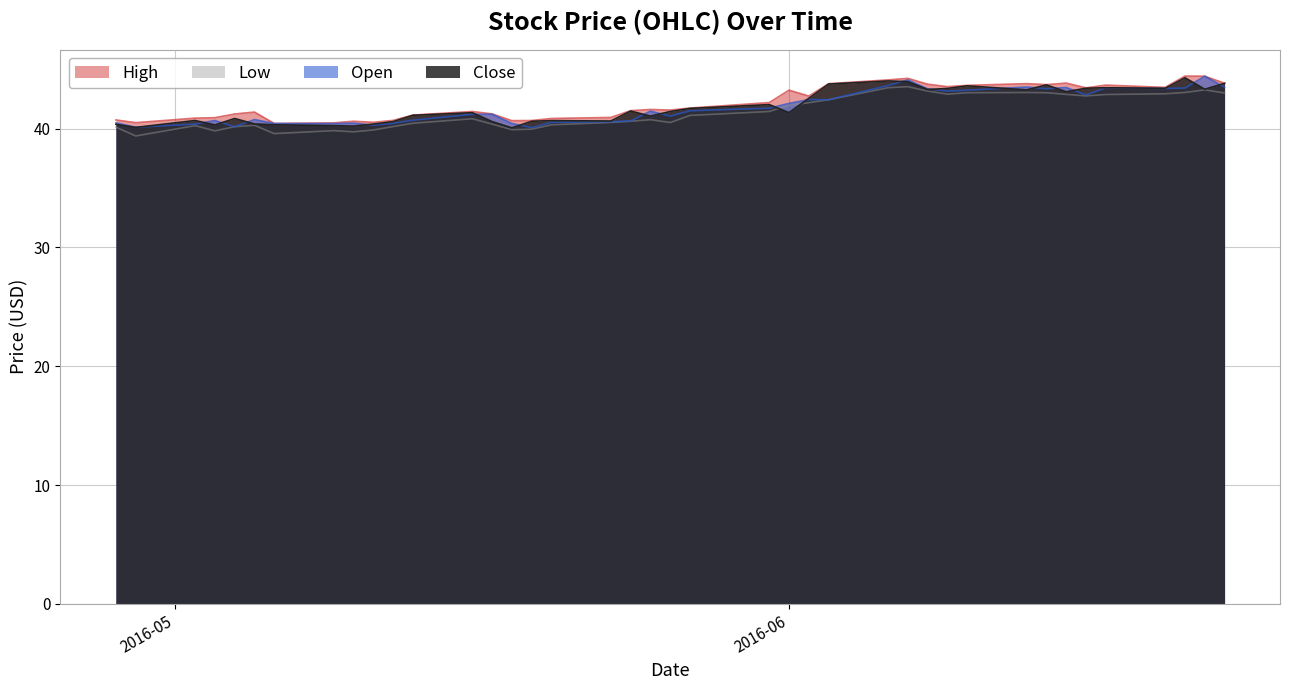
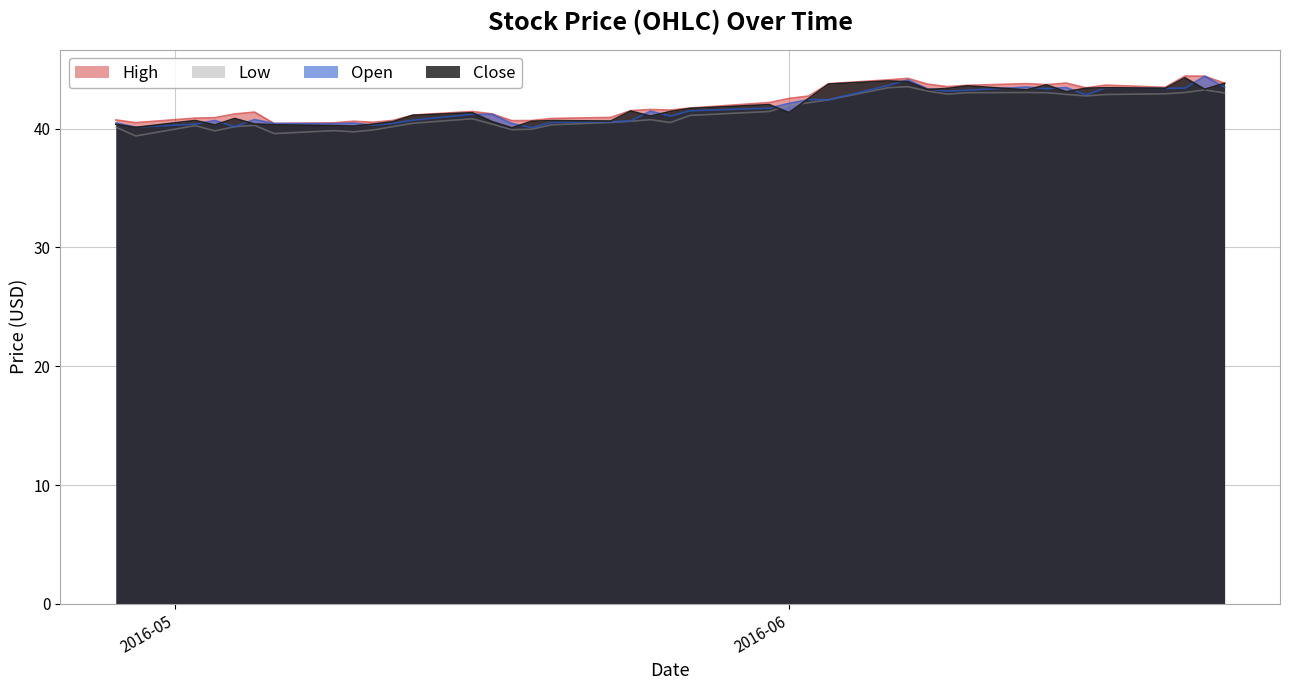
High, 2016-06: 43.2 -> 42.5
